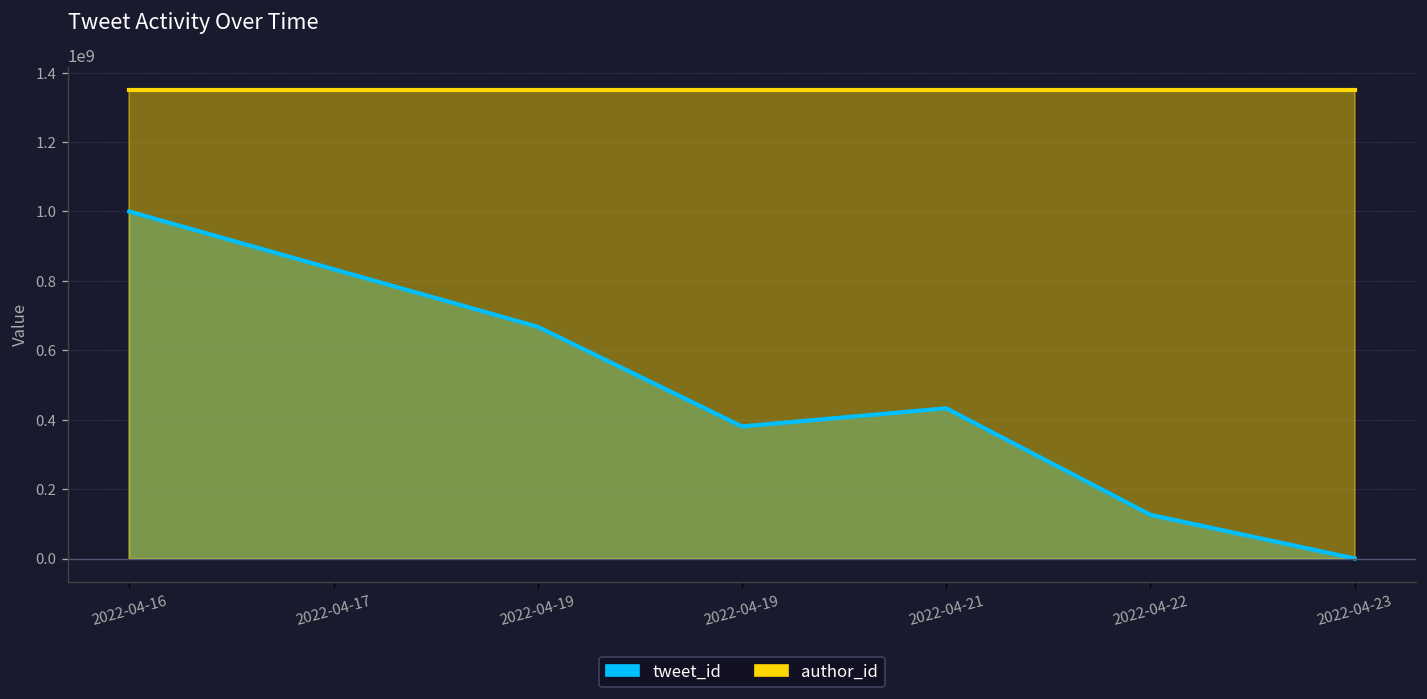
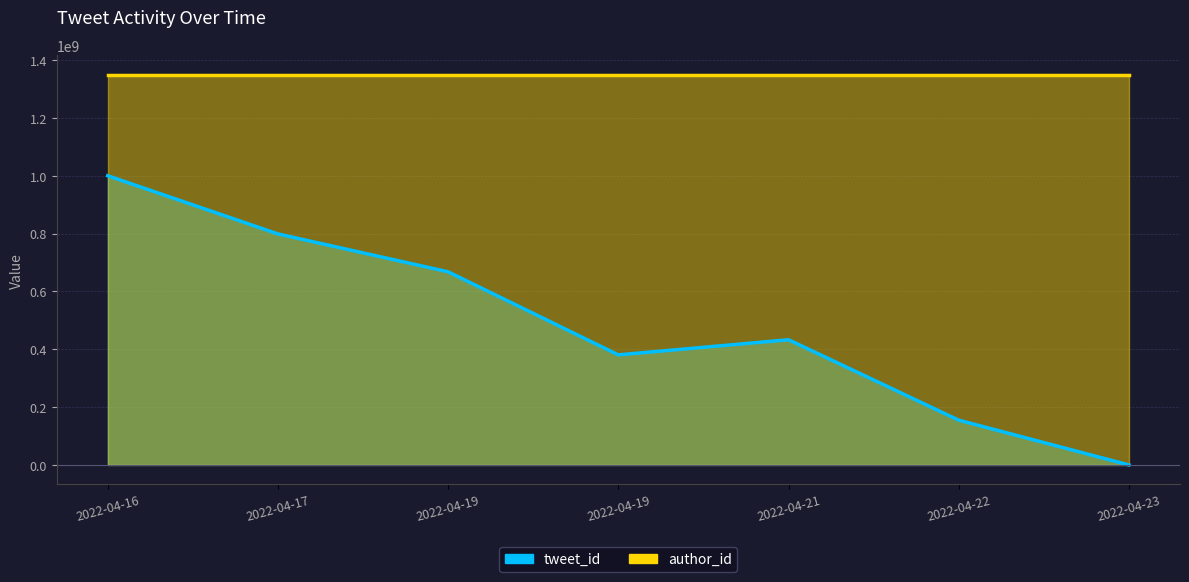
tweet_id, 2022-04-17: 830000000 -> 800000000
tweet_id, 2022-04-22: 130000000 -> 150000000
